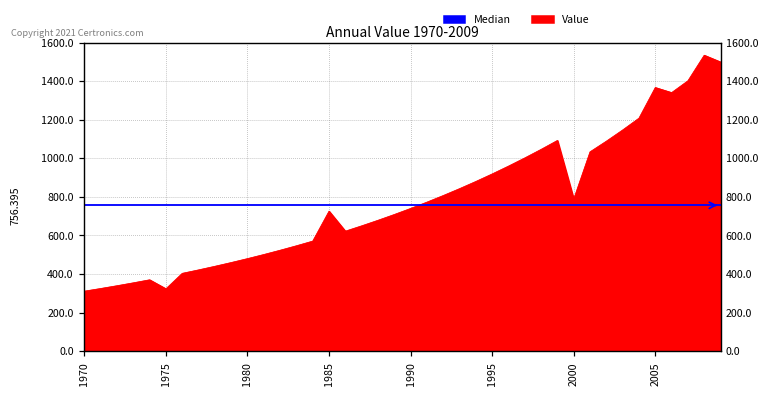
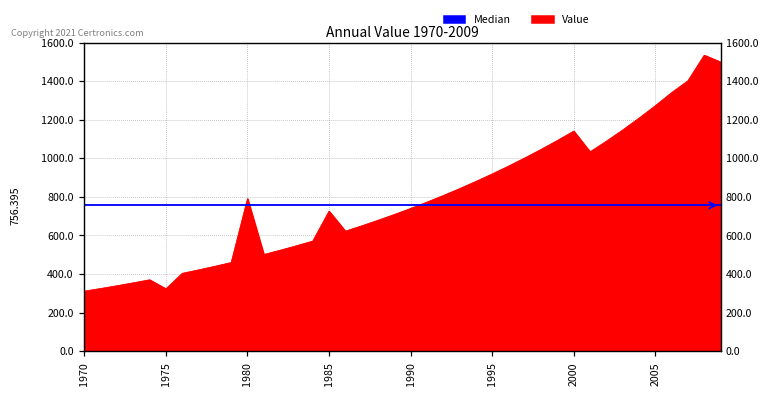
1980: 480 -> 790
2000: 790 -> 1140
2005: 1370 -> 1270
